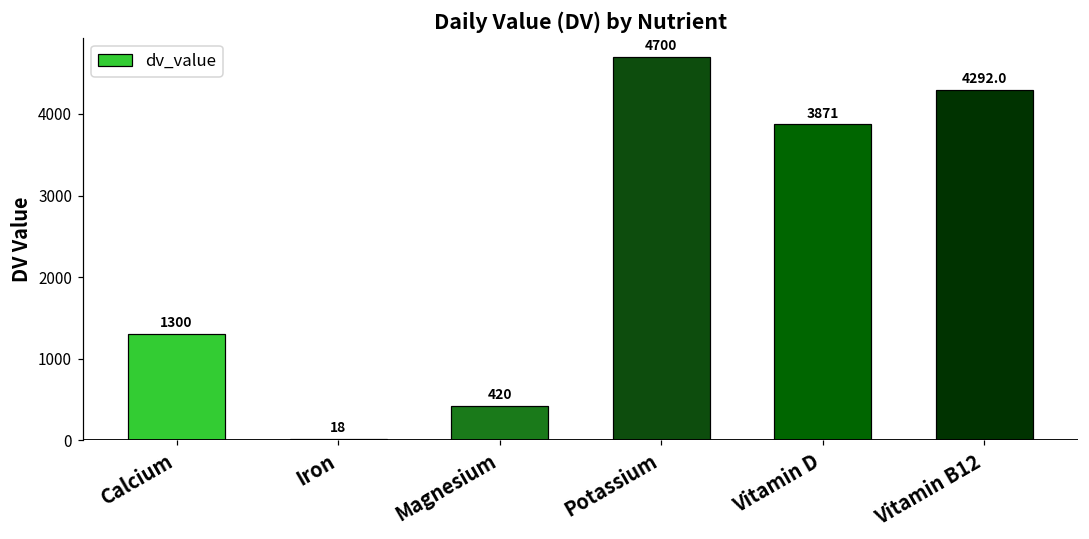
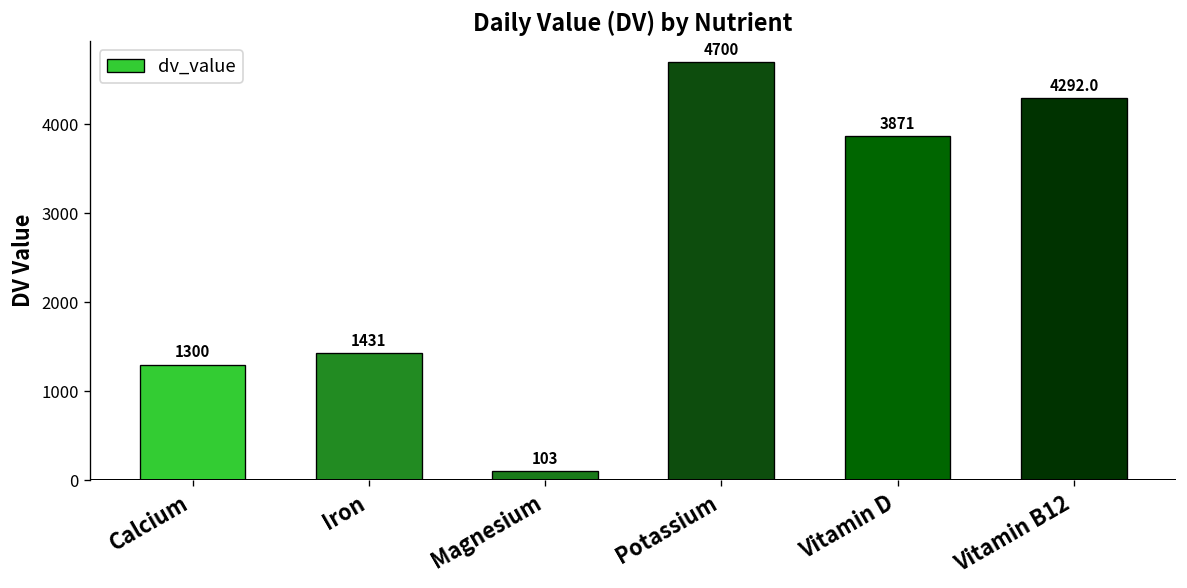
Iron: 18 -> 1431
Magnesium: 420 -> 103
